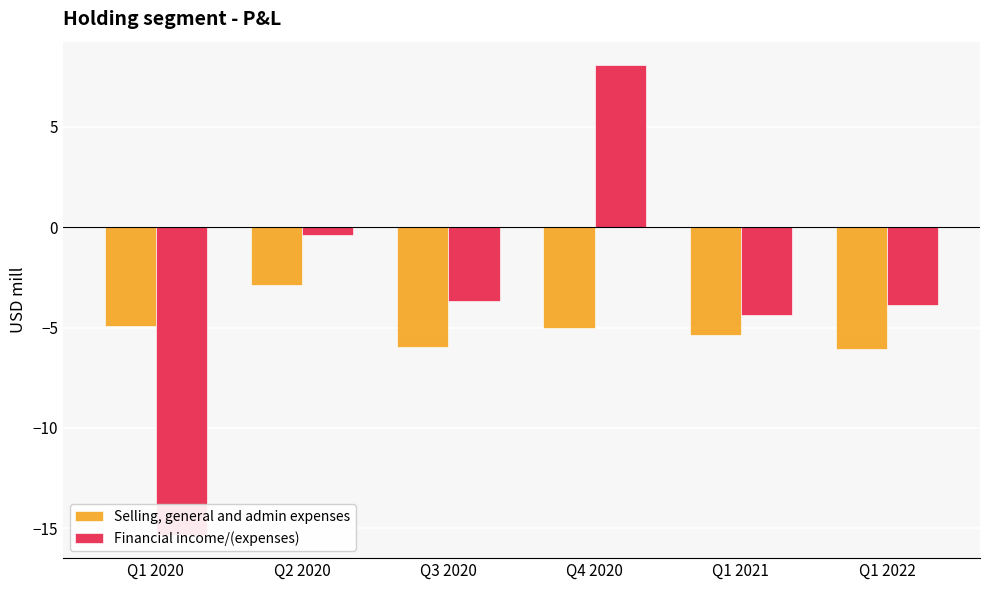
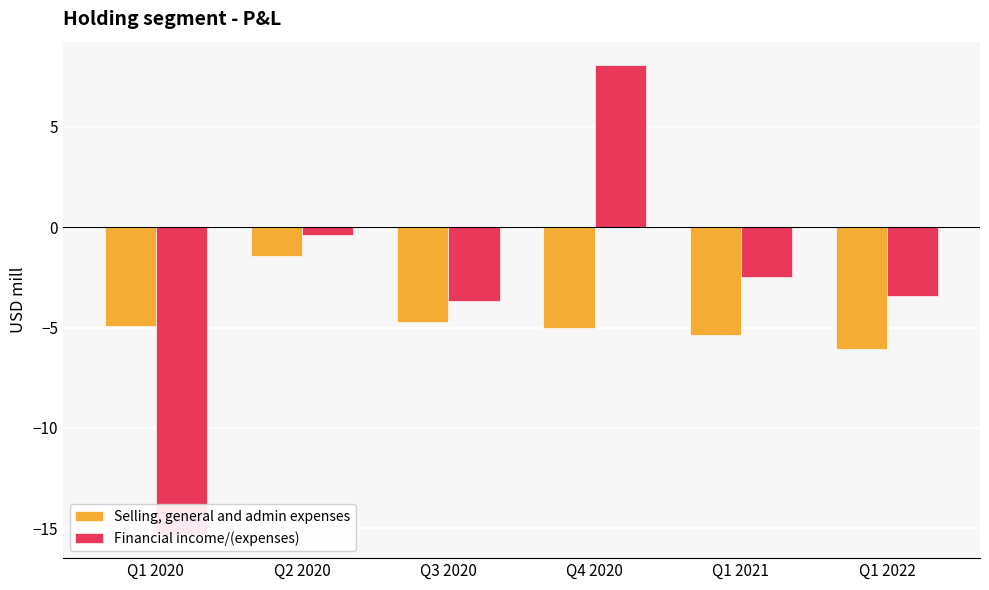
Selling, general and admin expenses, Q2 2020: -2.9 -> -1.4
Selling, general and admin expenses, Q3 2020: -6.0 -> -4.7
Financial income/(expenses), Q1 2021: -4.4 -> -2.5
Financial income/(expenses), Q1 2022: -3.9 -> -3.4
